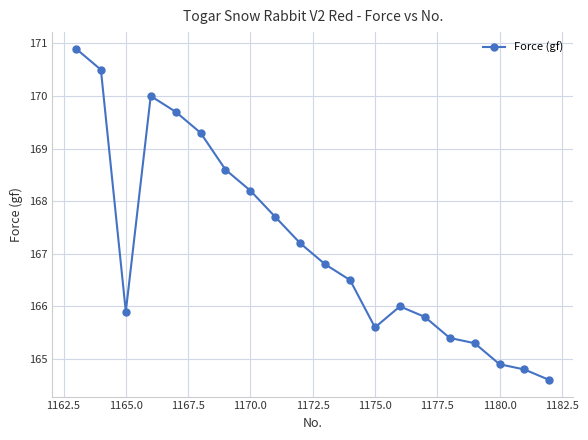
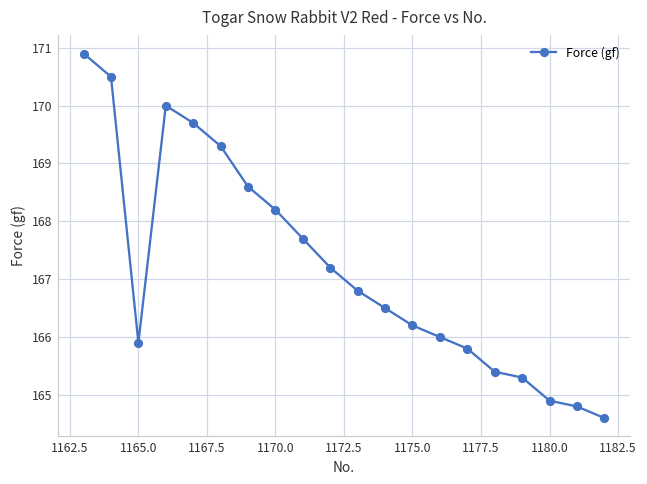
1175.0: 165.6 -> 166.2
